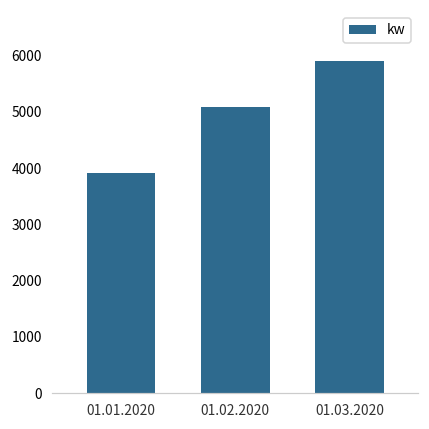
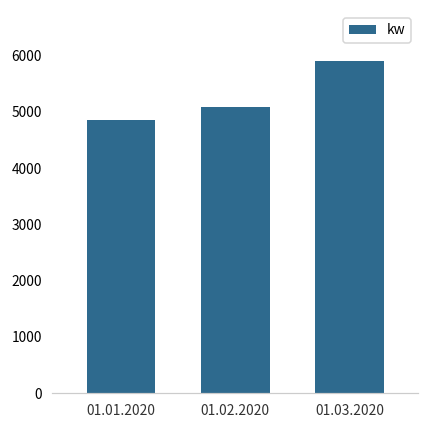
01.01.2020: 3900 -> 4900
